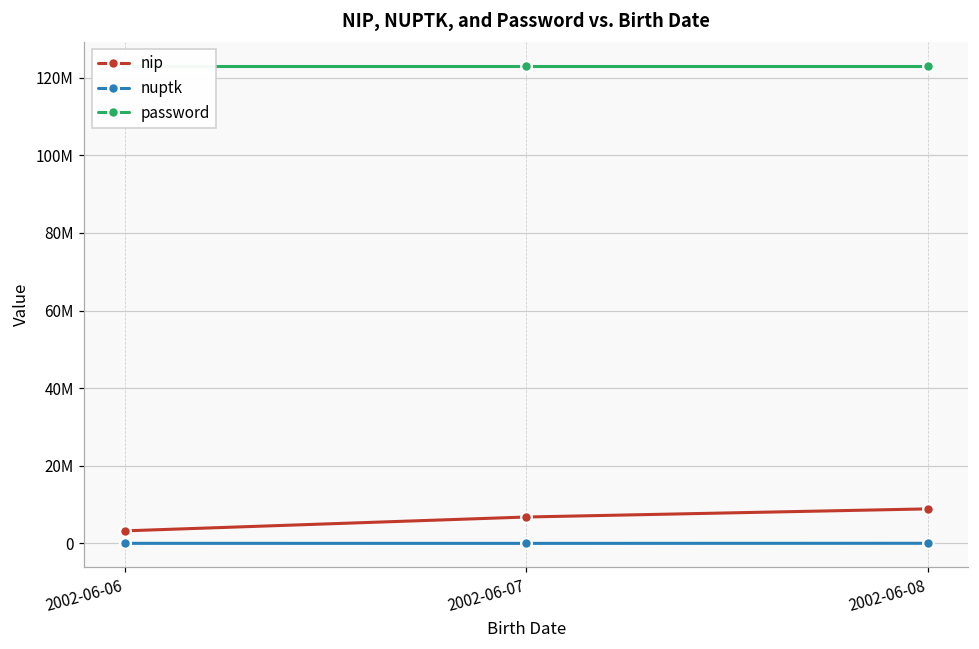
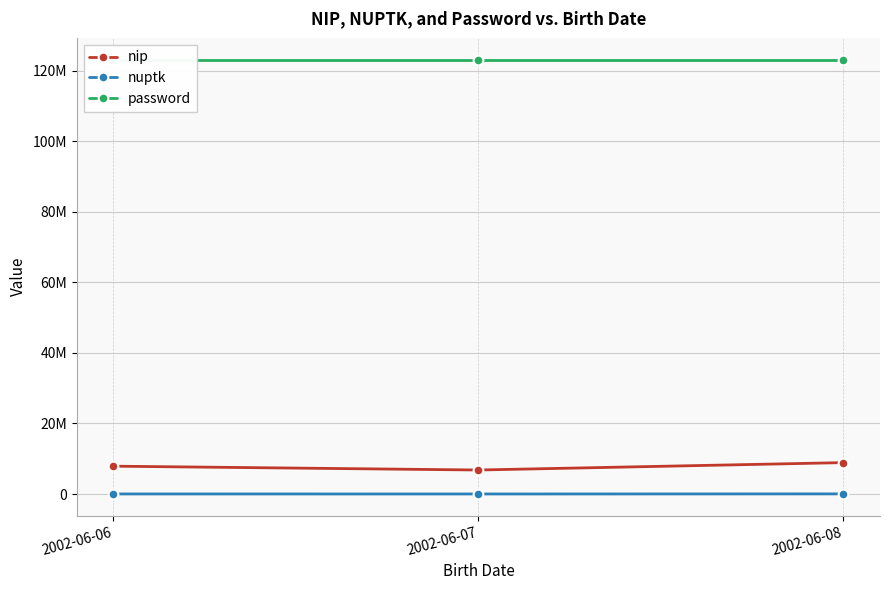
nip, 2002-06-06: 3000000 -> 8000000
